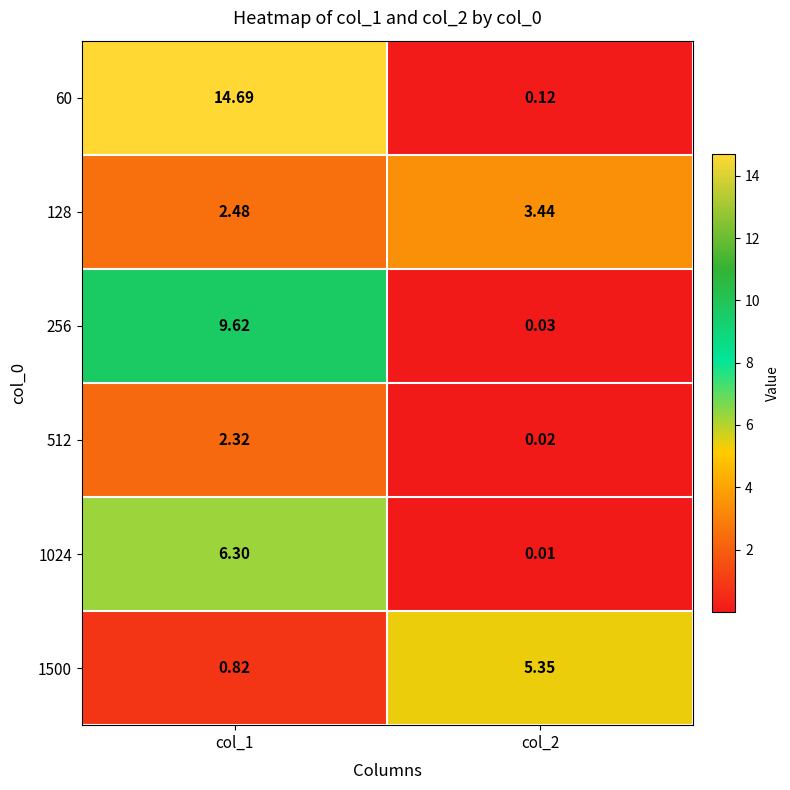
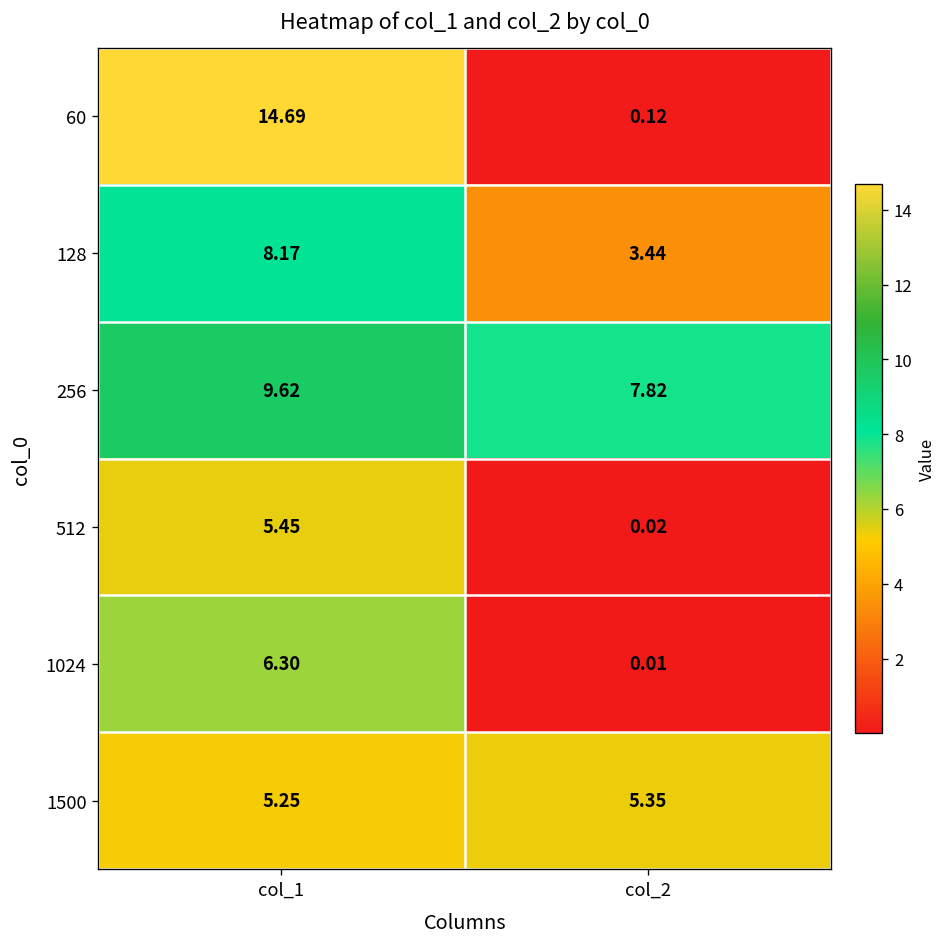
128, col_1: 2.48 -> 8.17
256, col_2: 0.03 -> 7.82
512, col_1: 2.32 -> 5.45
1500, col_1: 0.82 -> 5.25
